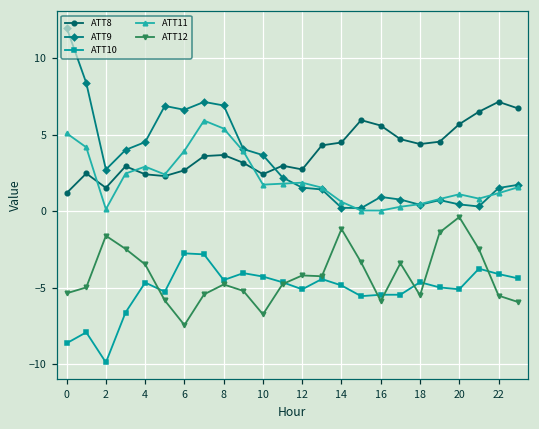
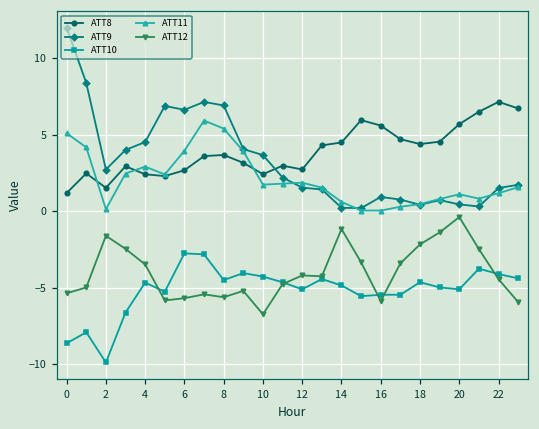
ATT12, 6: -7.5 -> -5.7
ATT12, 8: -4.8 -> -5.6
ATT12, 18: -5.5 -> -2.2
ATT12, 22: -5.5 -> -4.5
